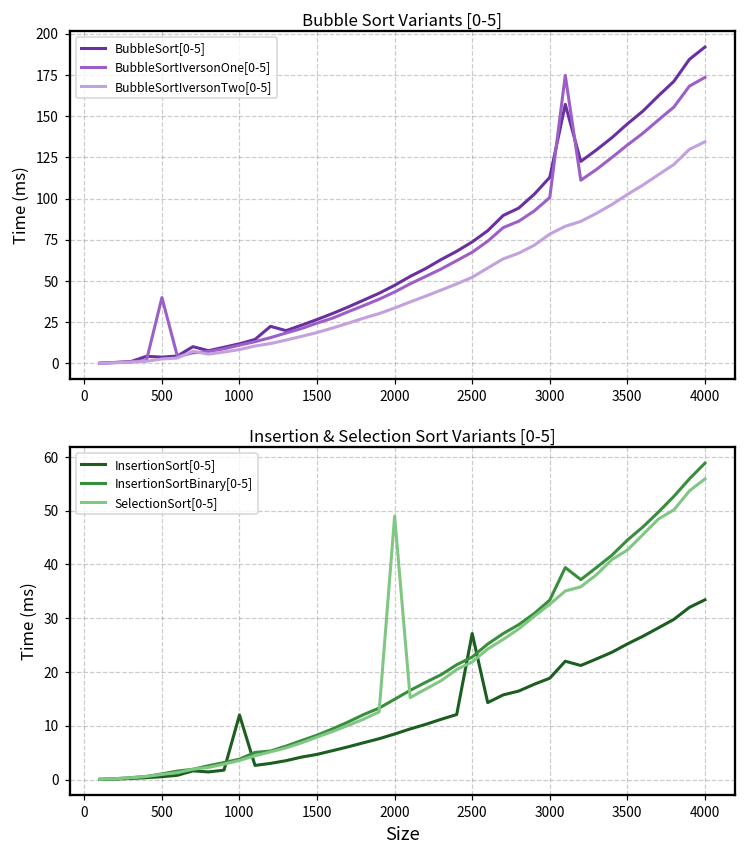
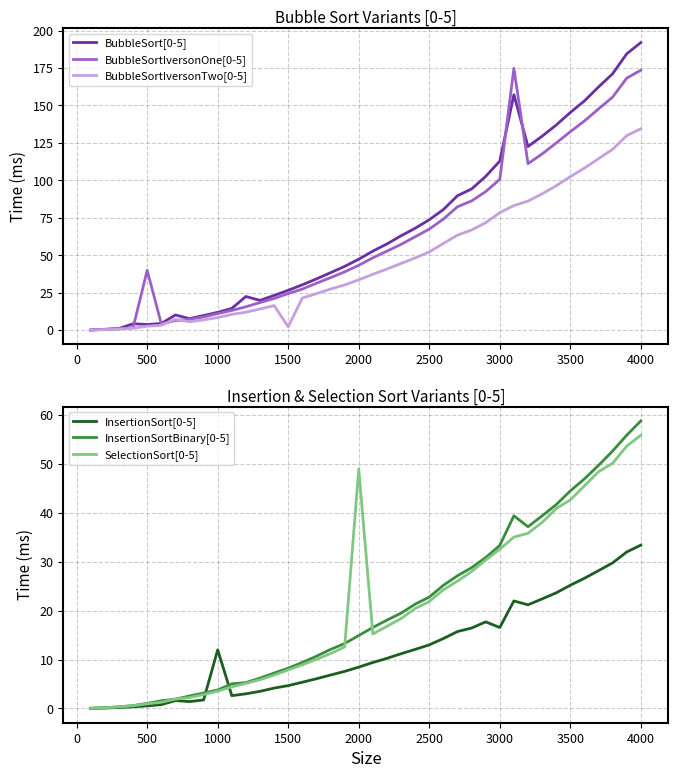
Bubble Sort Variants [0-5], BubbleSortIversonTwo[0-5], 1500: 19 -> 2
Insertion & Selection Sort Variants [0-5], InsertionSort[0-5], 2500: 27 -> 13
Insertion & Selection Sort Variants [0-5], InsertionSort[0-5], 3000: 19 -> 17
